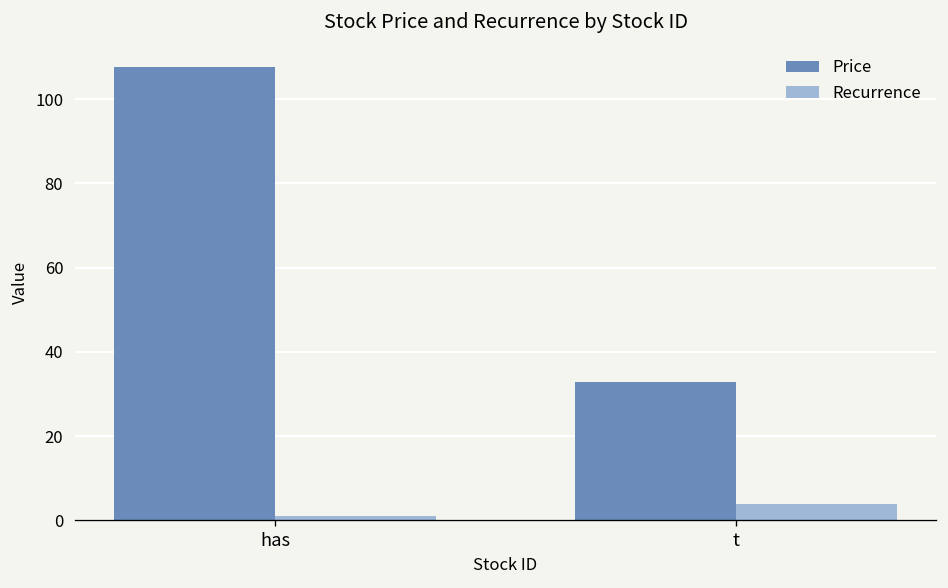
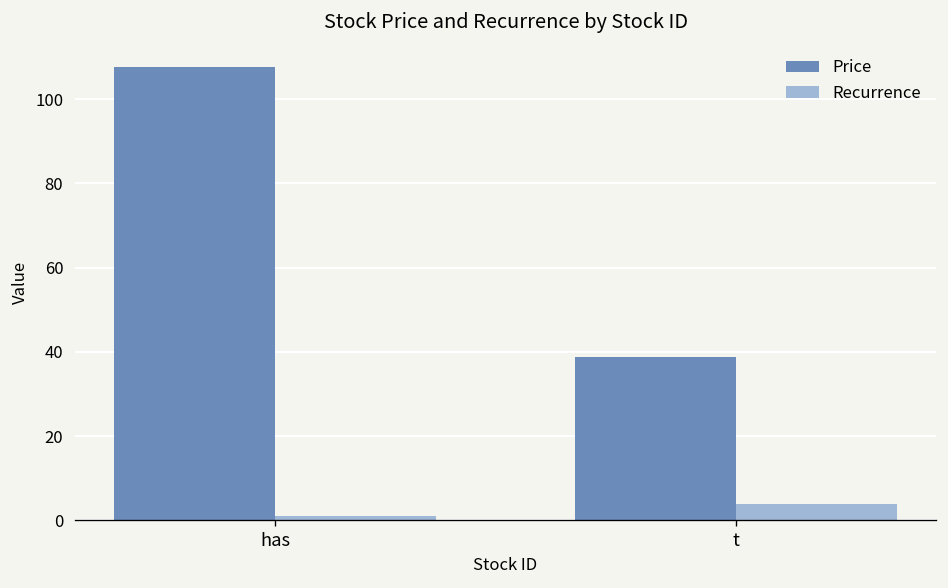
Price, t: 33 -> 39
